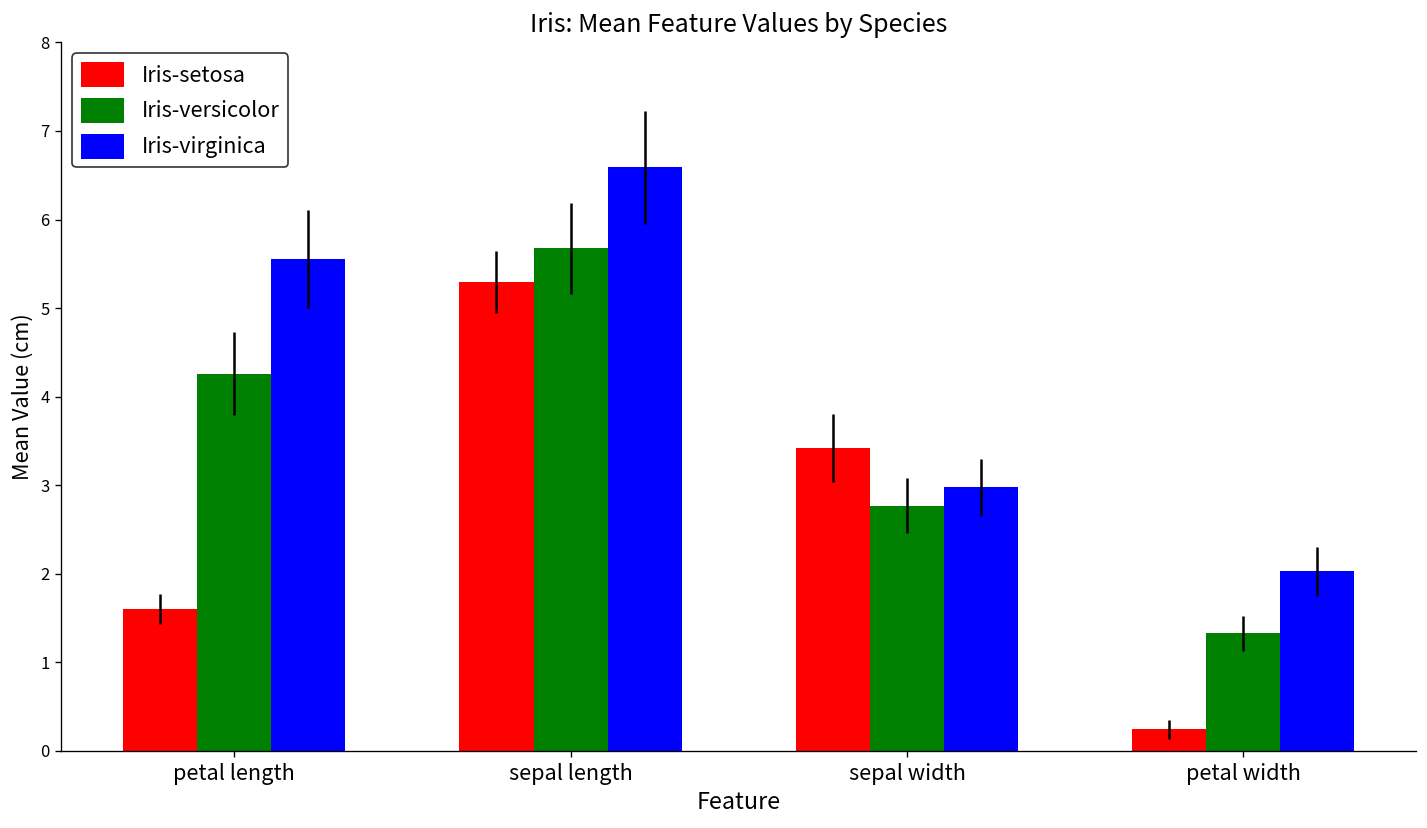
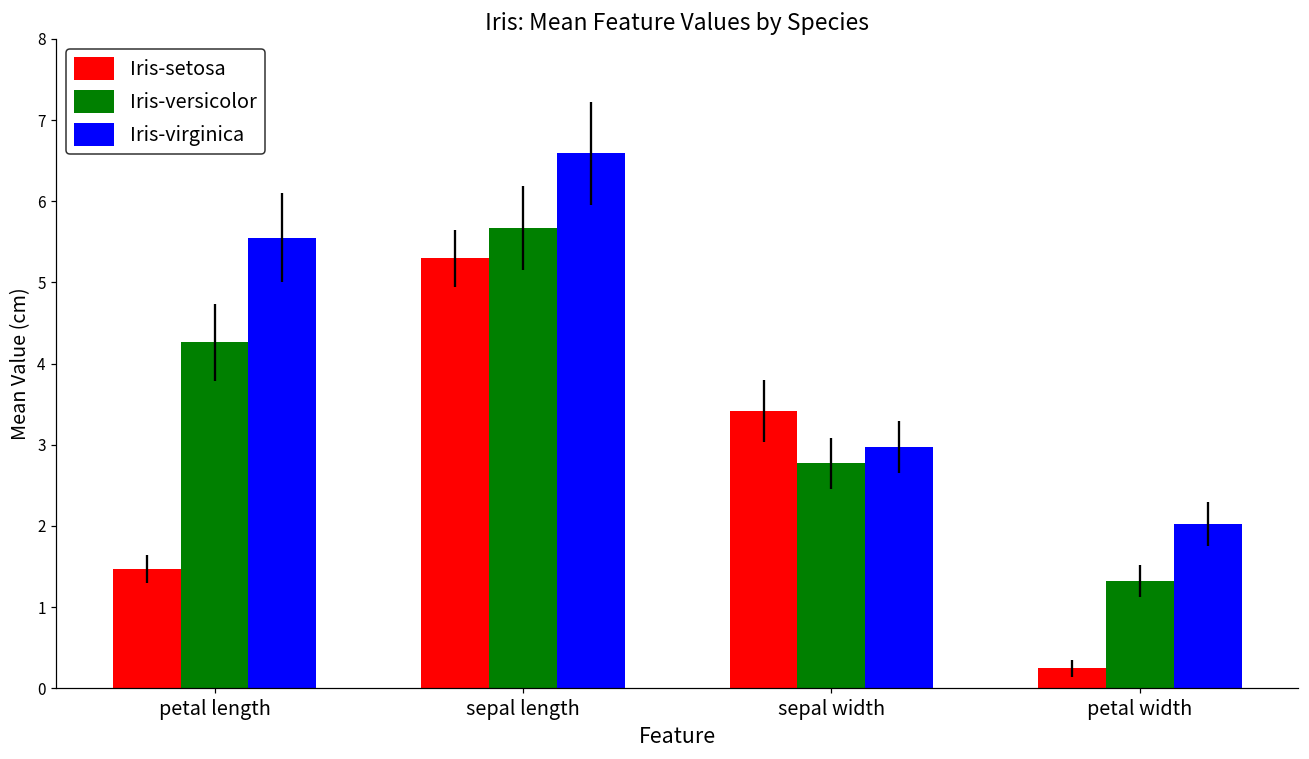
Iris-setosa, petal length: 1.6 -> 1.5
